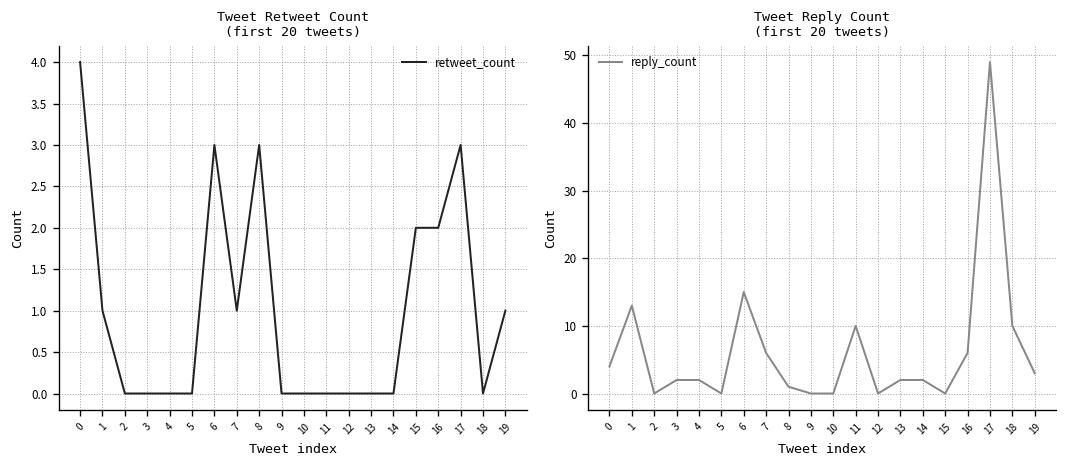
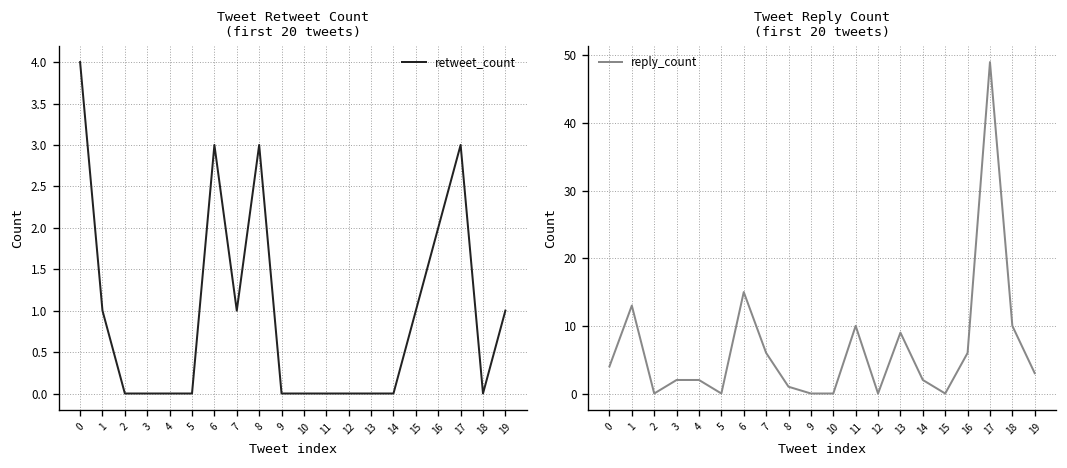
Tweet Retweet Count (first 20 tweets), 15: 2 -> 1
Tweet Reply Count (first 20 tweets), 13: 2 -> 9
